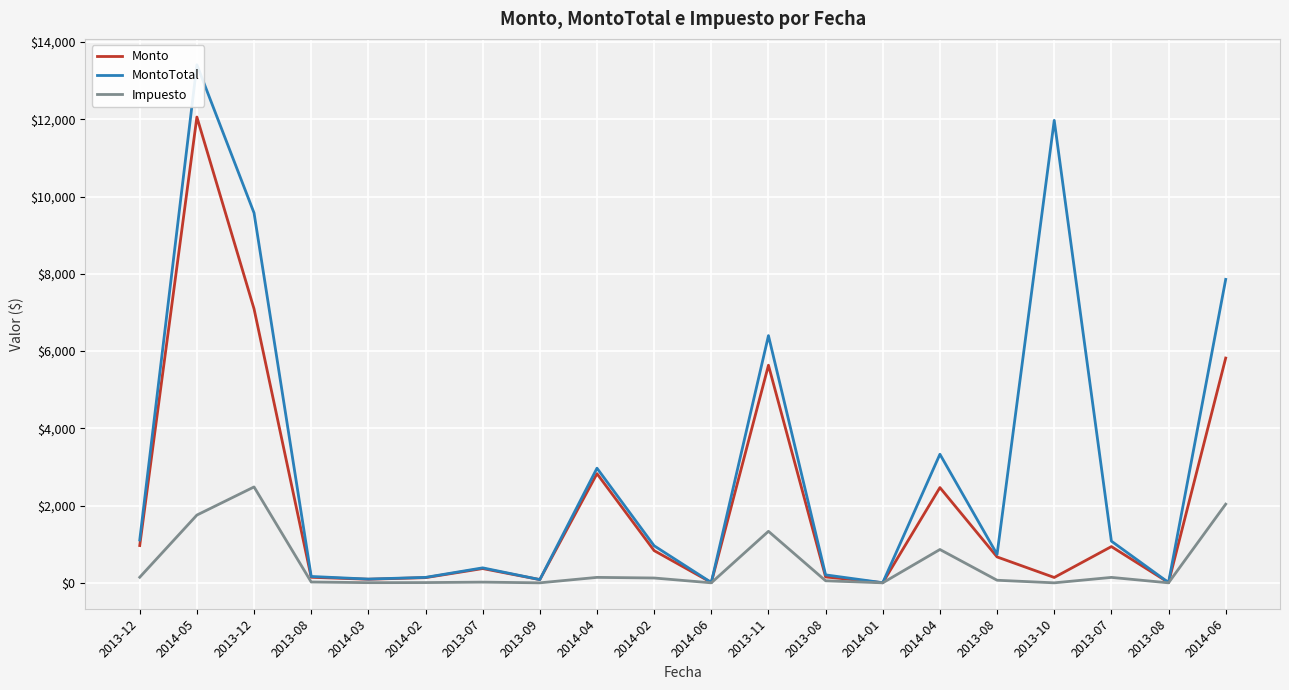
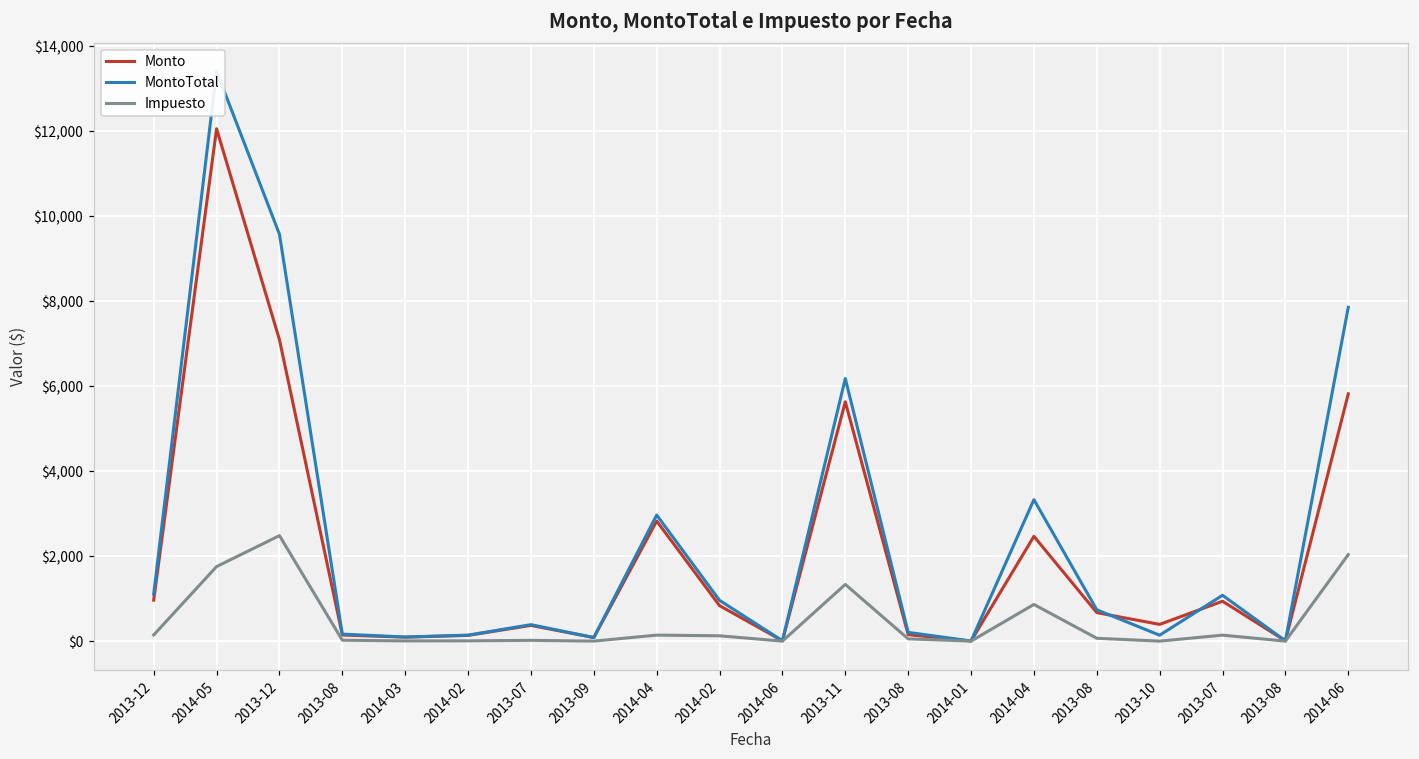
MontoTotal, 2013-11: $6,400 -> $6,200
Monto, 2013-10: $100 -> $400
MontoTotal, 2013-10: $12,000 -> $100
